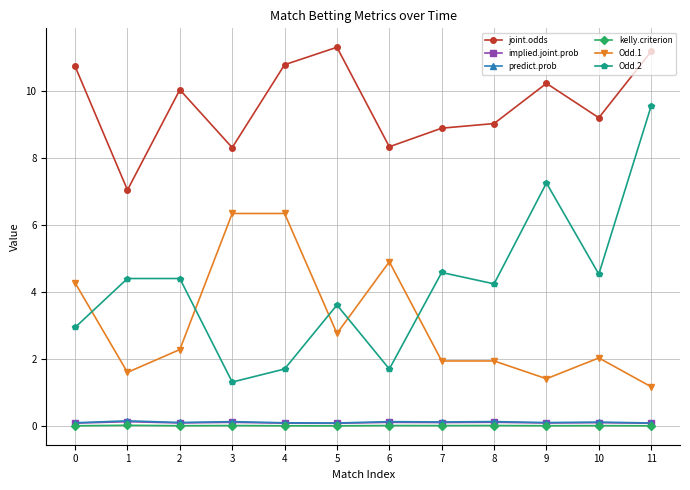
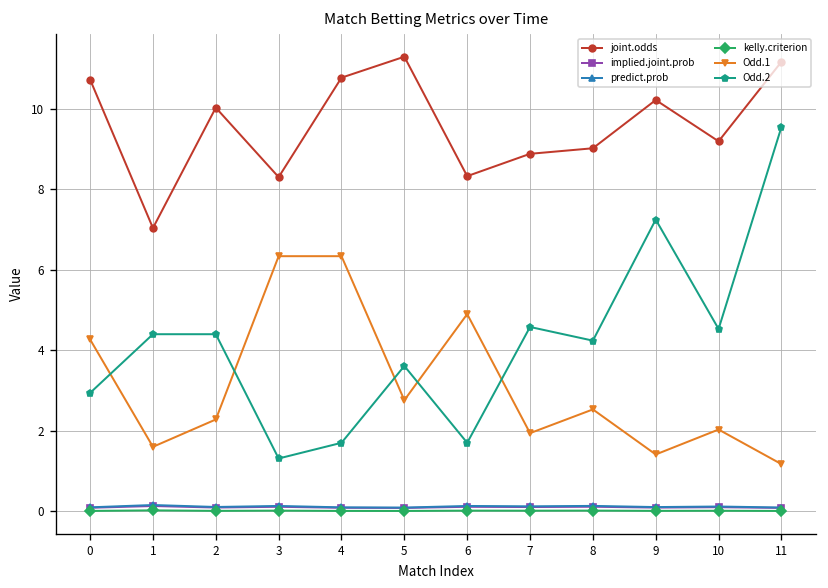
Odd.1, 8: 1.9 -> 2.5
